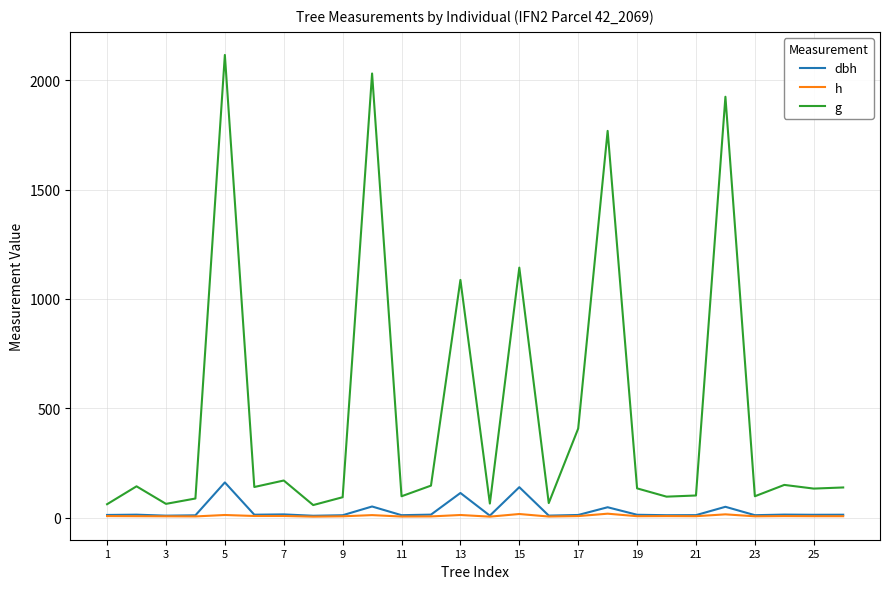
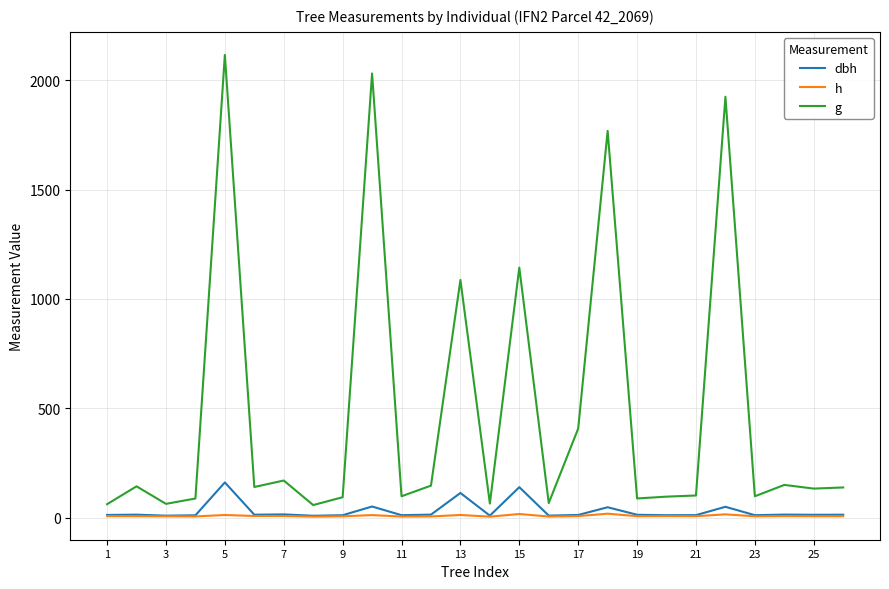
g, 19: 130 -> 90
